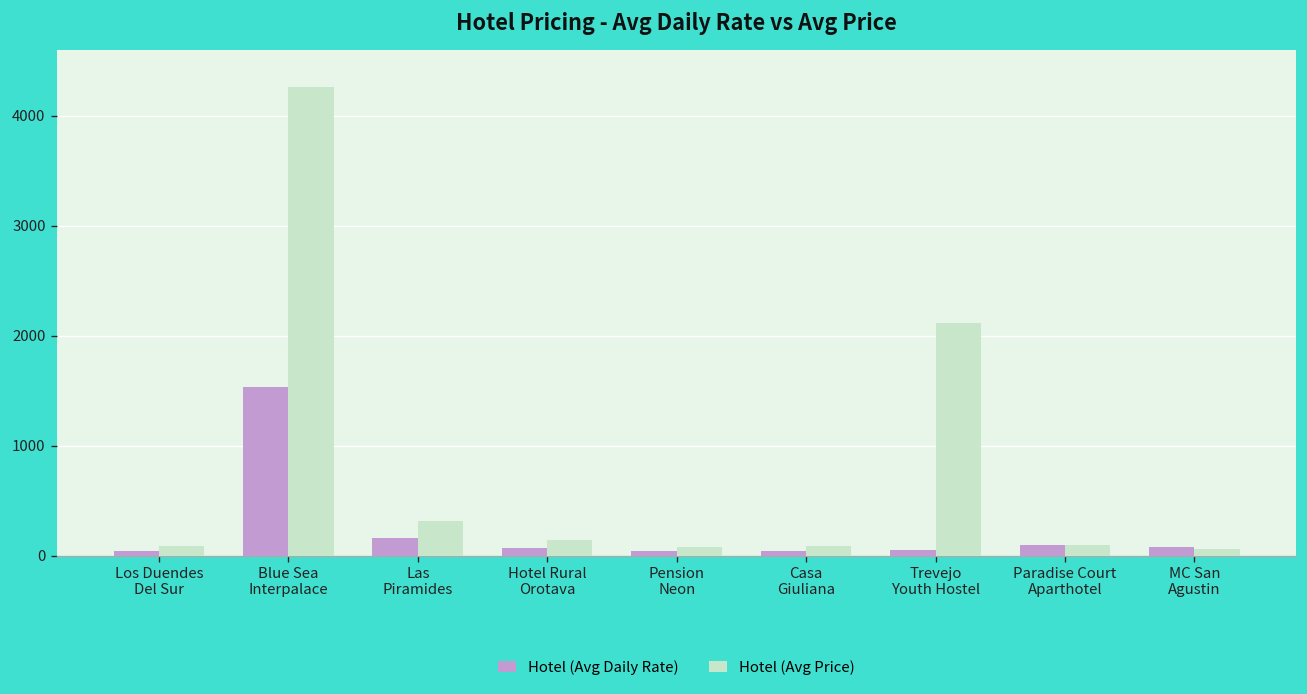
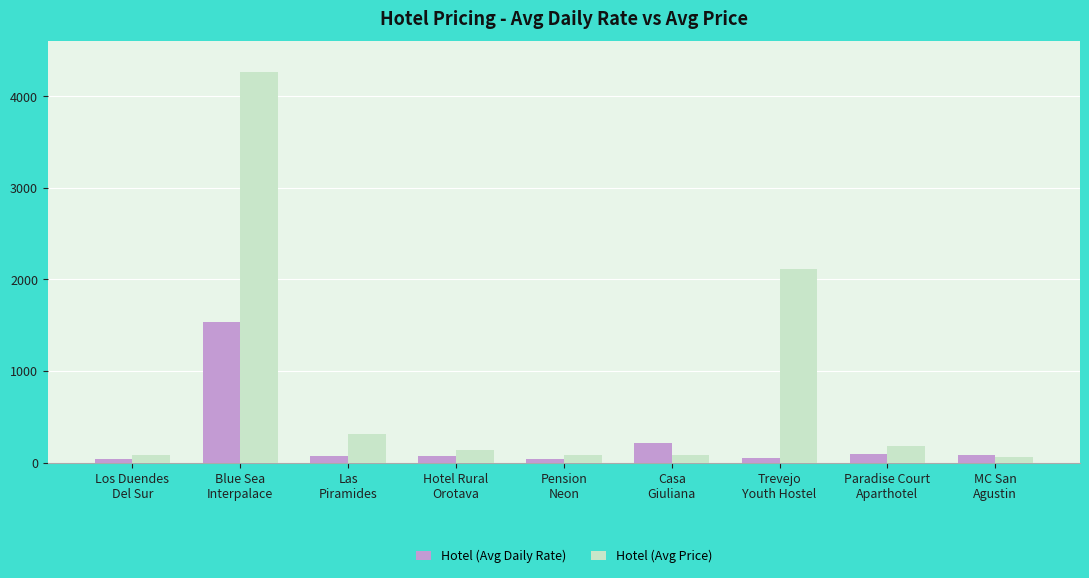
Hotel (Avg Daily Rate), Las Piramides: 200 -> 100
Hotel (Avg Daily Rate), Casa Giuliana: 0 -> 200
Hotel (Avg Price), Paradise Court Aparthotel: 100 -> 200
